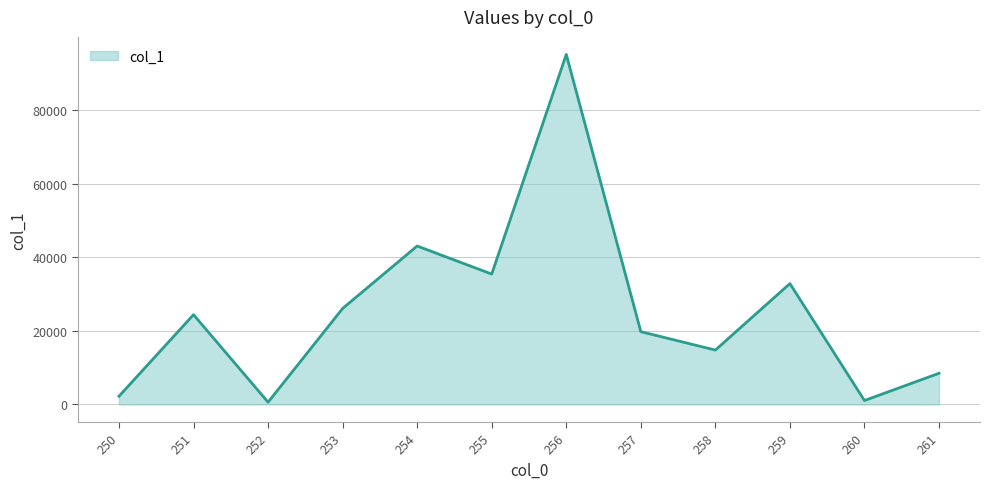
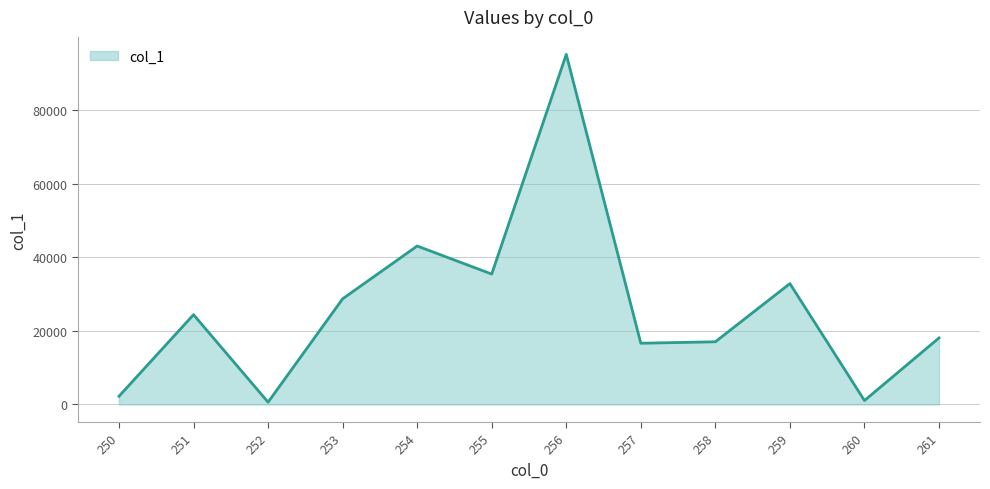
253: 26000 -> 29000
257: 20000 -> 17000
258: 15000 -> 17000
261: 8000 -> 18000
